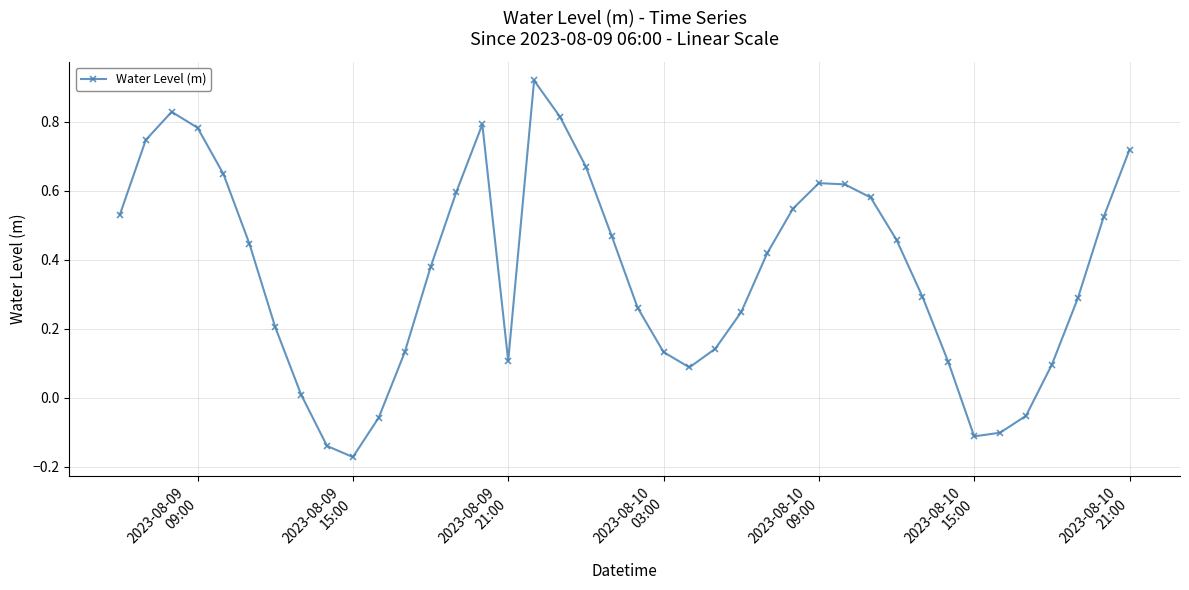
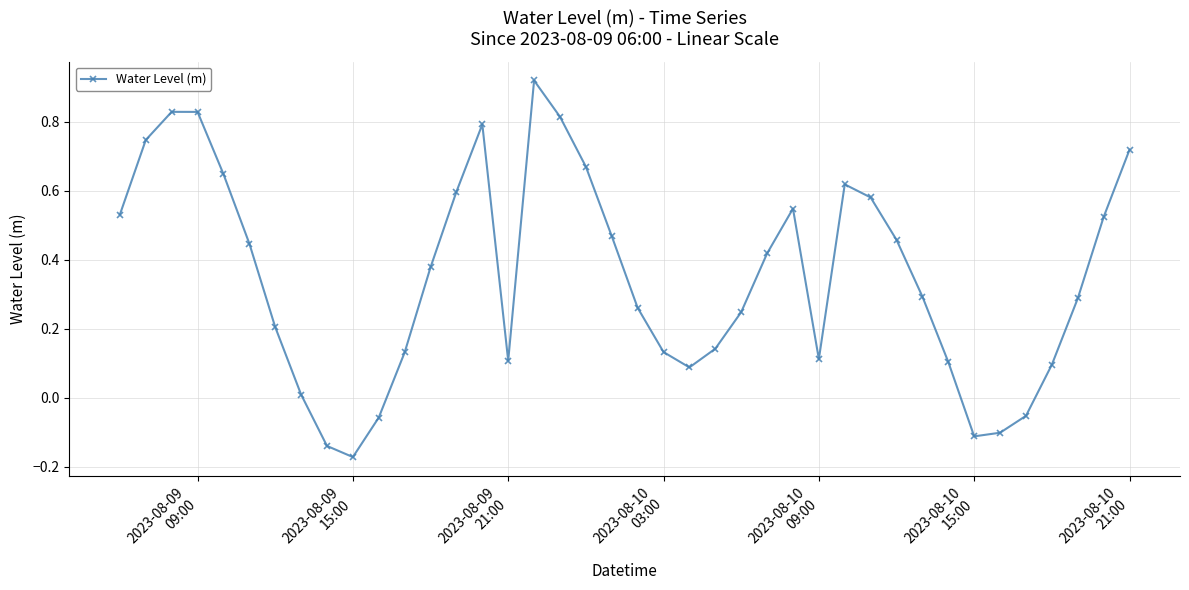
2023-08-09 09:00: 0.78 -> 0.83
2023-08-10 09:00: 0.62 -> 0.11
